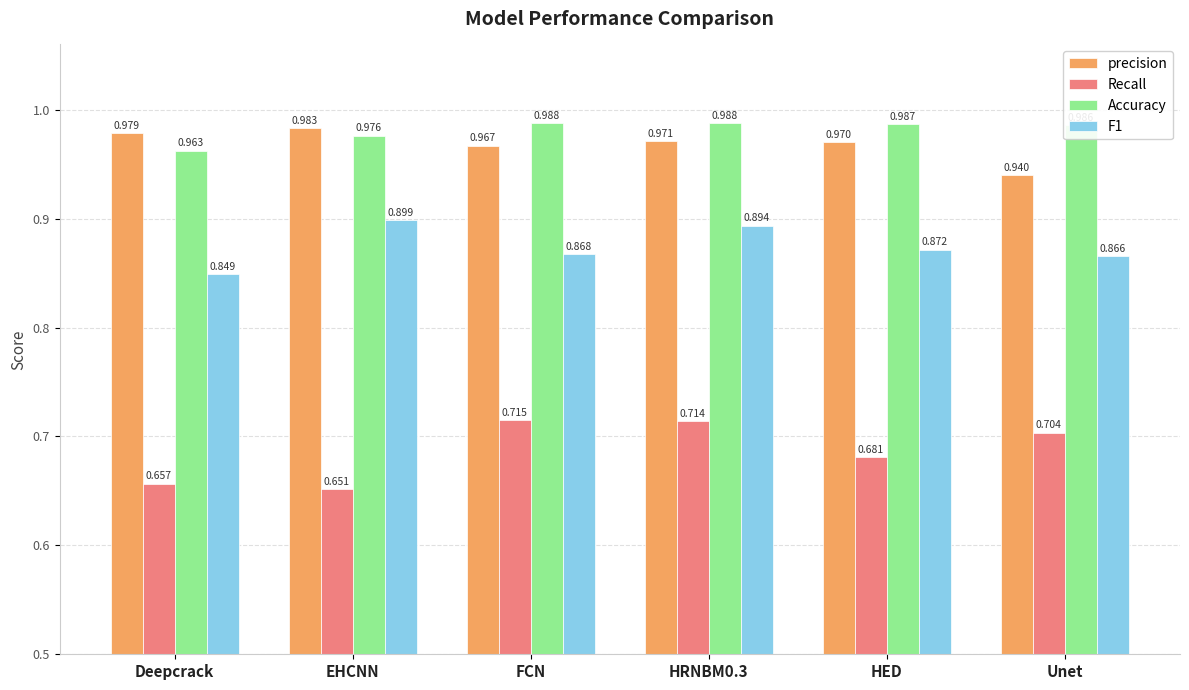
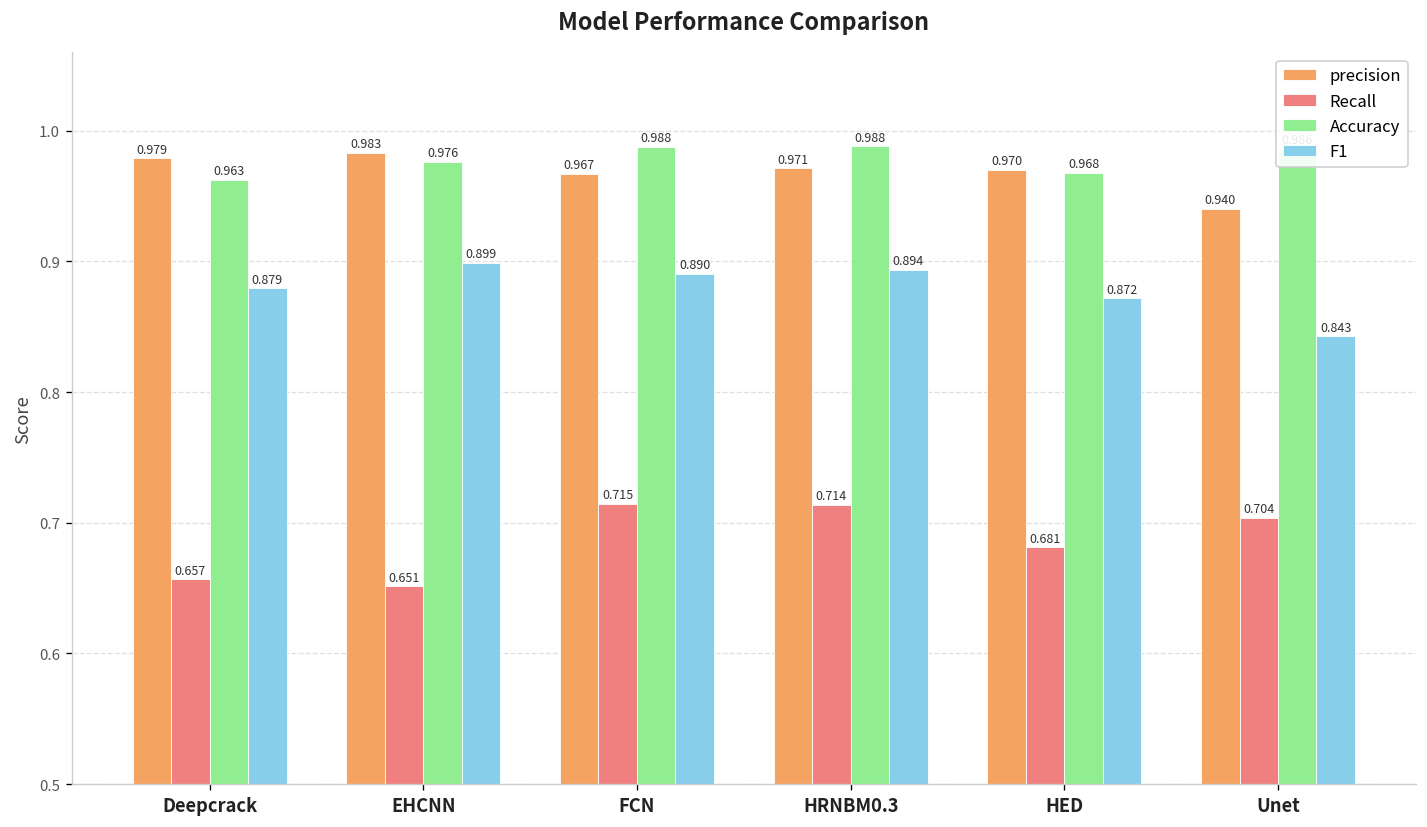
F1, Deepcrack: 0.849 -> 0.879
F1, FCN: 0.868 -> 0.890
Accuracy, HED: 0.987 -> 0.968
F1, Unet: 0.866 -> 0.843
